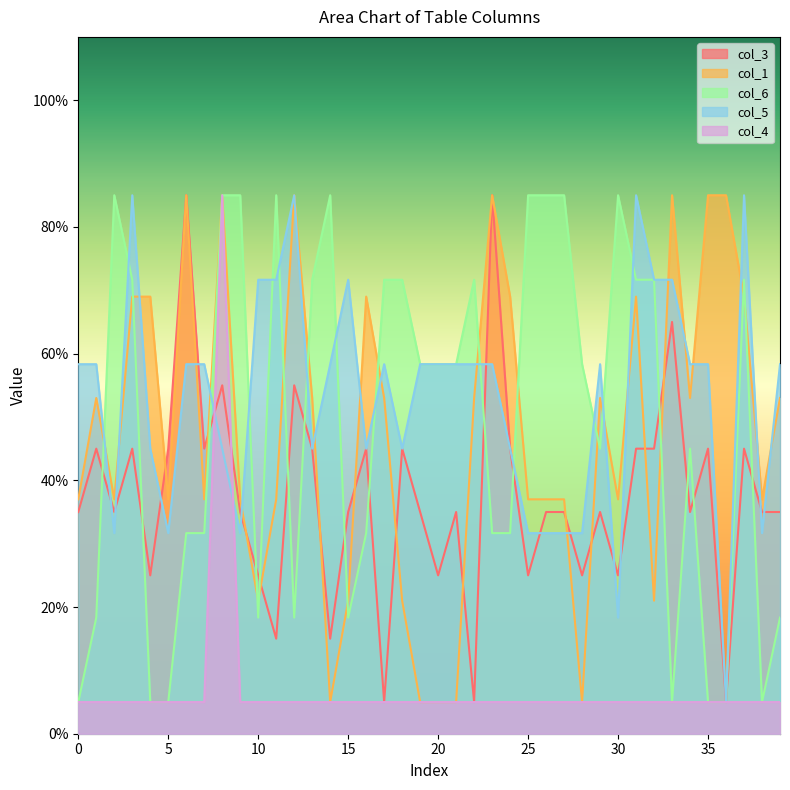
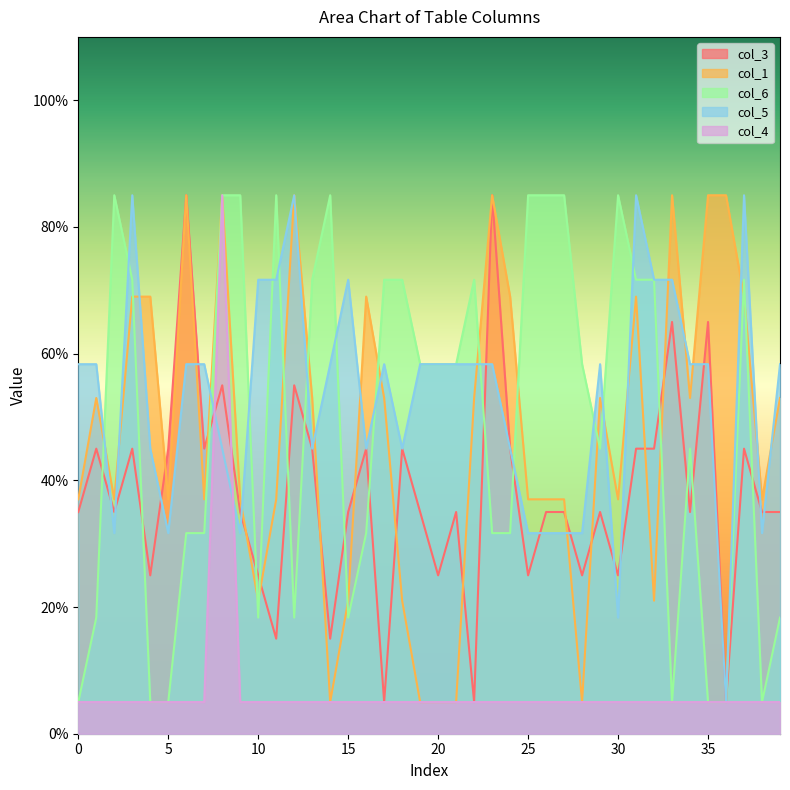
col_3, 35: 45% -> 65%
